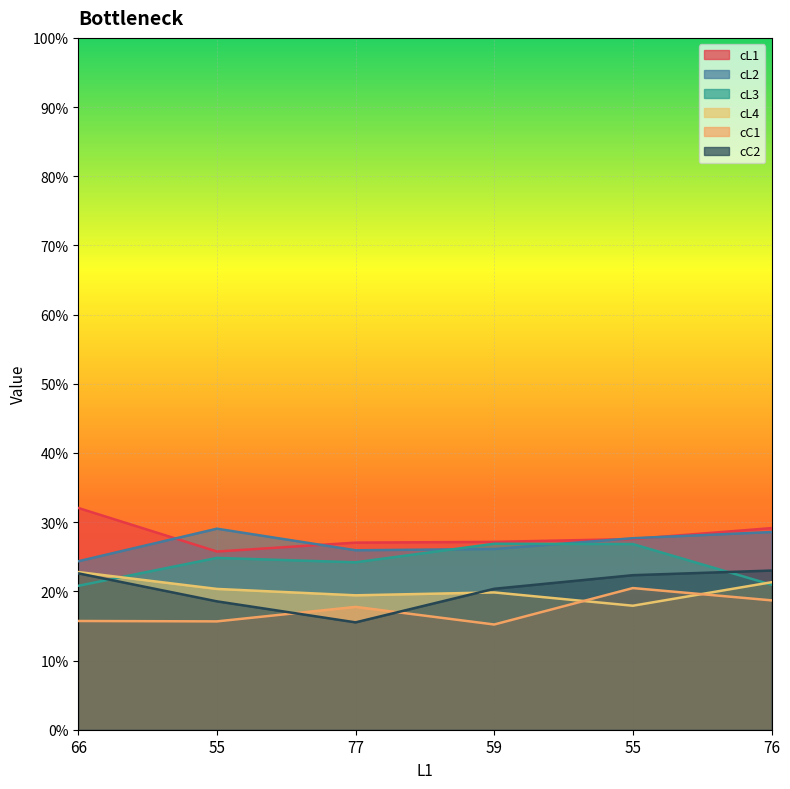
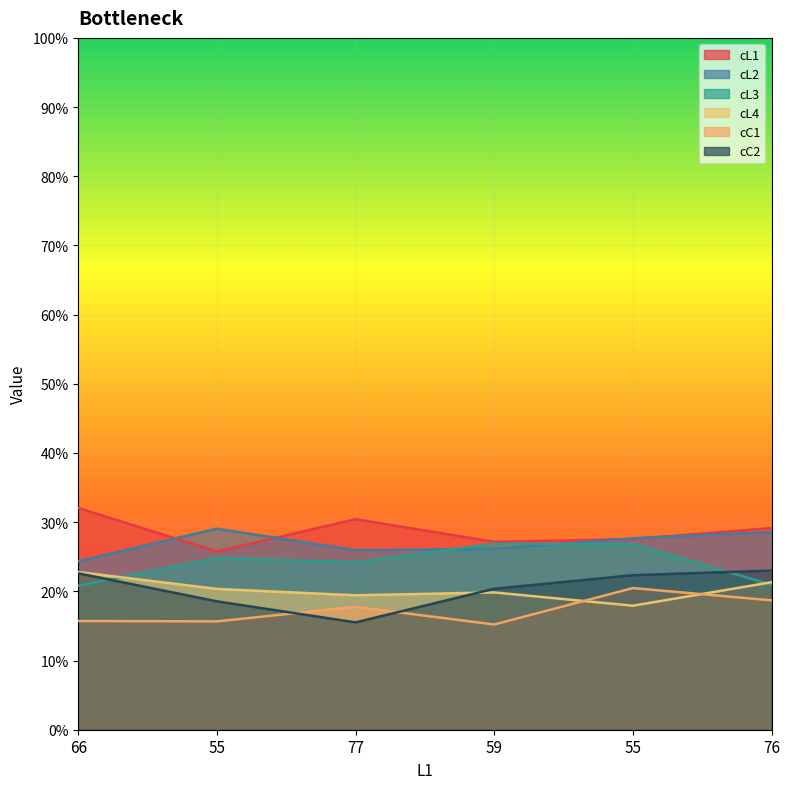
cL1, 77: 27% -> 30%
